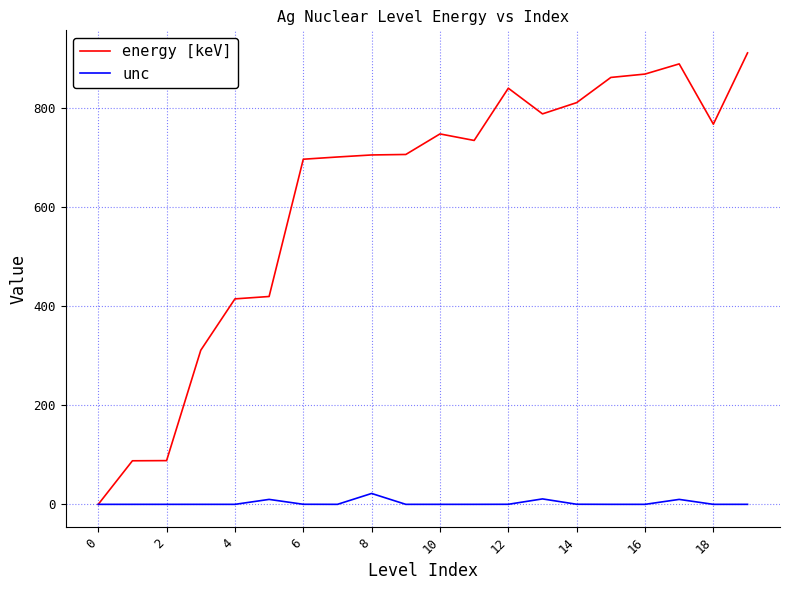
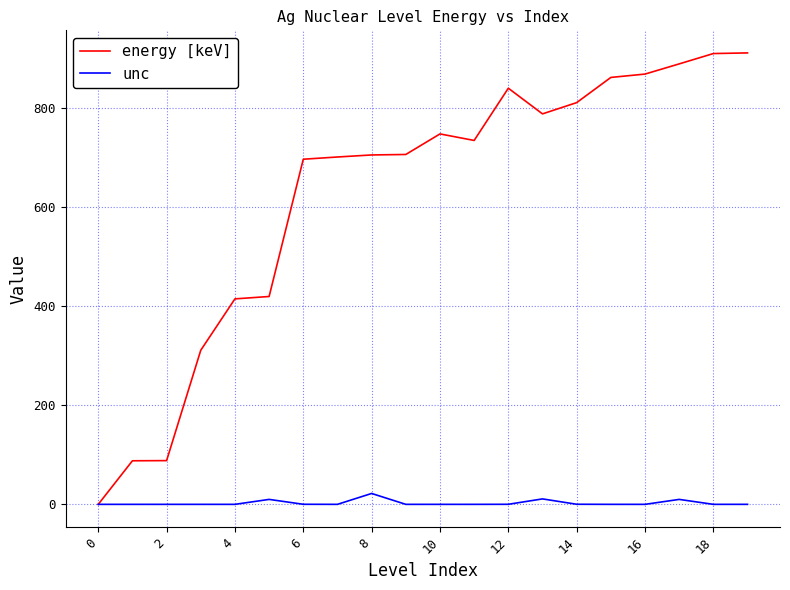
energy [keV], 18: 770 -> 910
